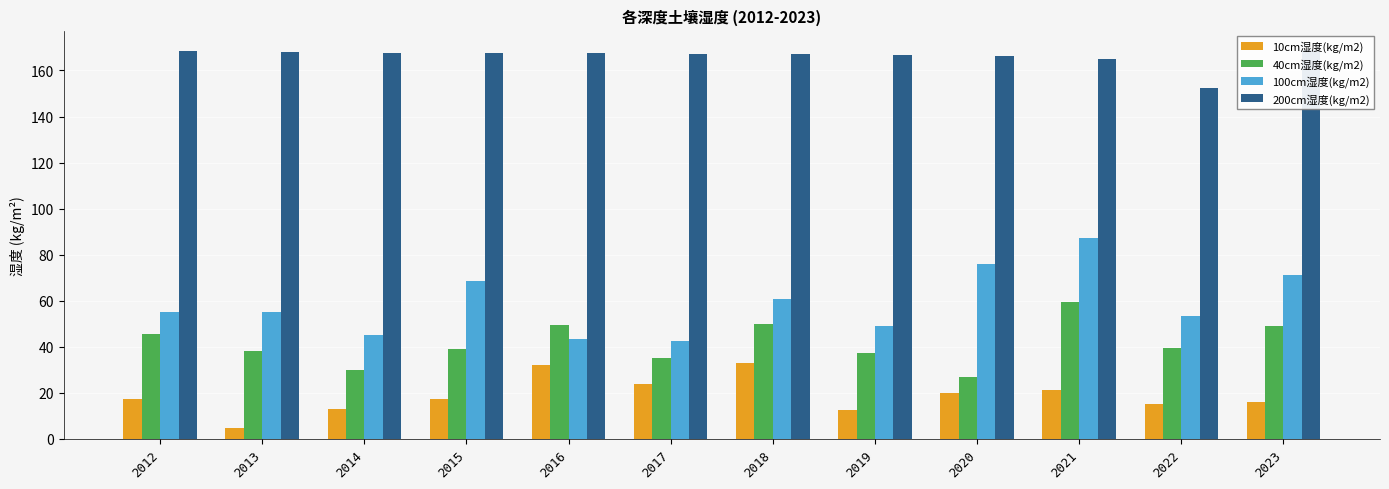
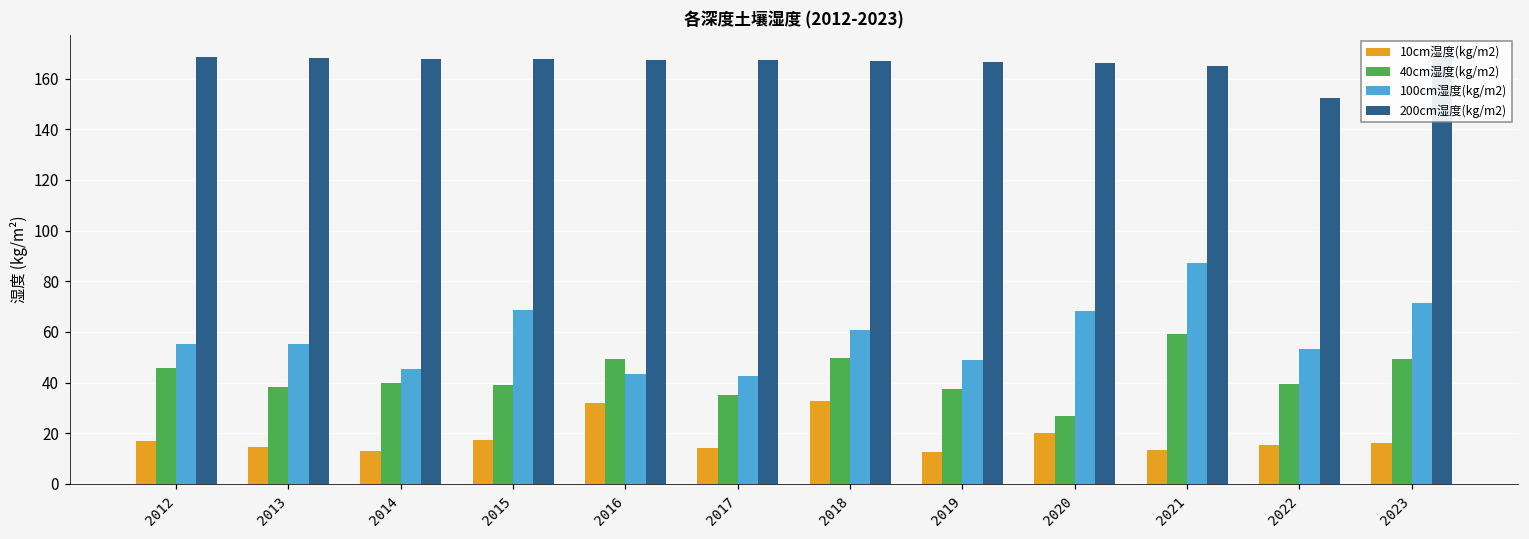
10cm湿度(kg/m2), 2013: 5 -> 14
40cm湿度(kg/m2), 2014: 30 -> 40
10cm湿度(kg/m2), 2017: 24 -> 14
100cm湿度(kg/m2), 2020: 76 -> 68
10cm湿度(kg/m2), 2021: 21 -> 13
